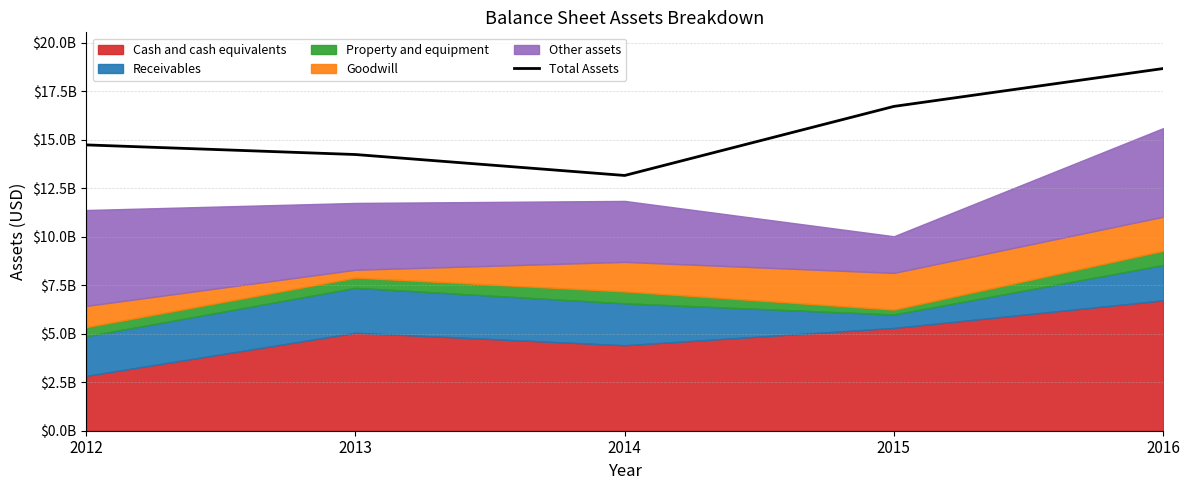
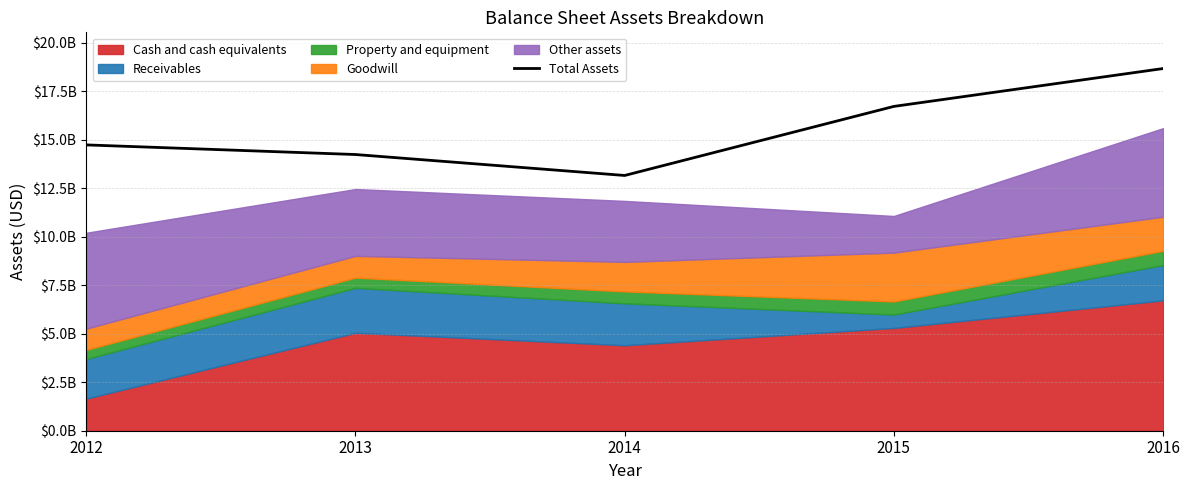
Cash and cash equivalents, 2012: $2800000000 -> $1700000000
Goodwill, 2013: $400000000 -> $1100000000
Property and equipment, 2015: $300000000 -> $700000000
Goodwill, 2015: $1900000000 -> $2500000000
